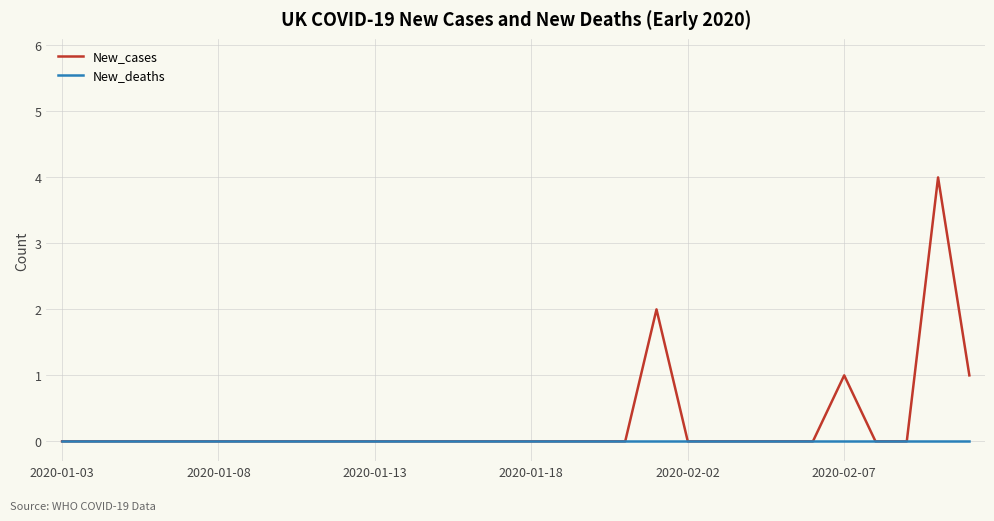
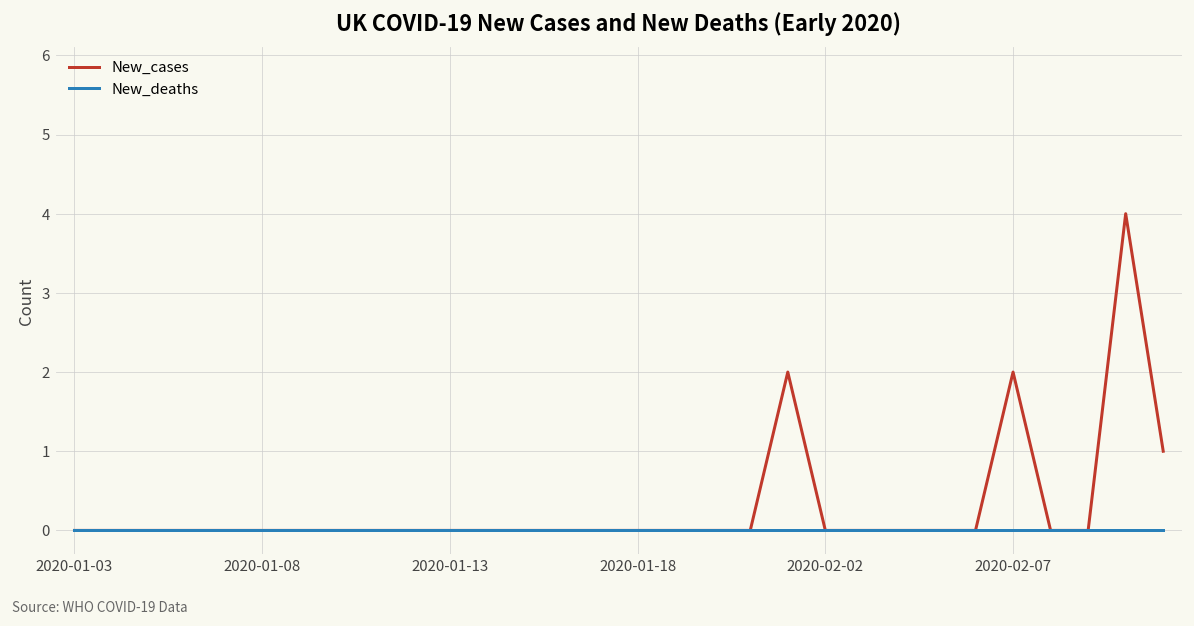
New_cases, 2020-02-07: 1 -> 2
